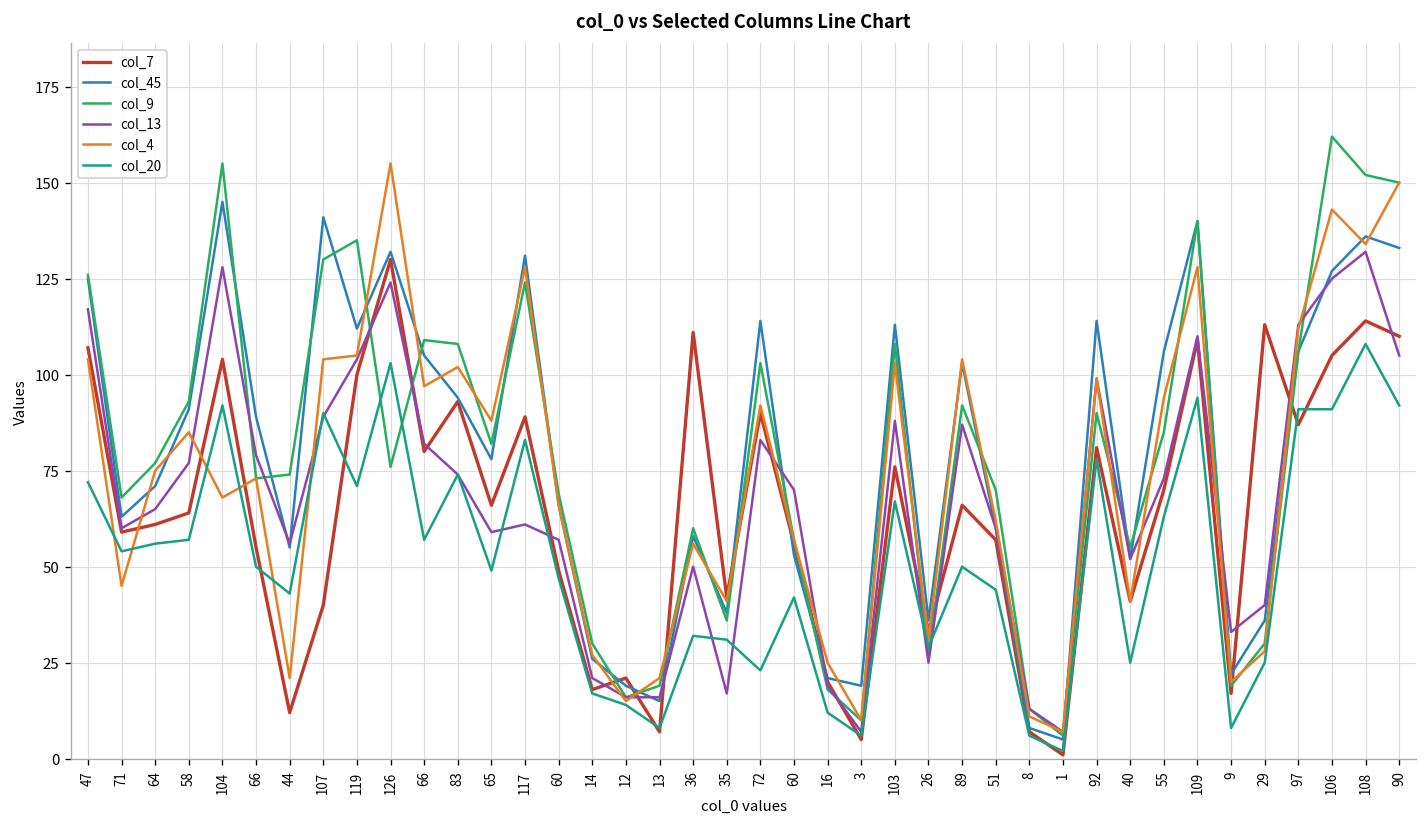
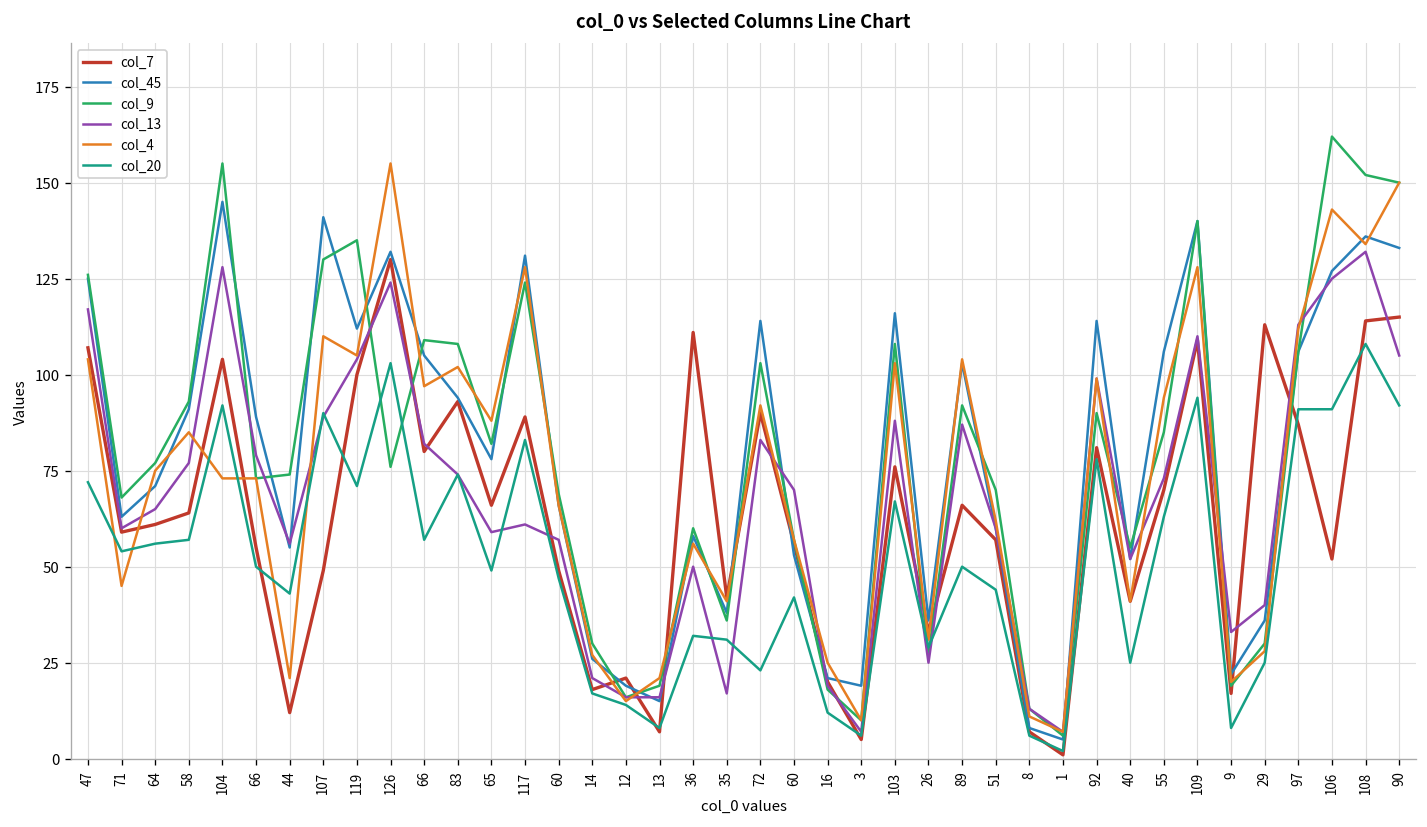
col_4, 104: 68 -> 73
col_7, 107: 40 -> 49
col_4, 107: 104 -> 110
col_45, 103: 113 -> 116
col_7, 106: 105 -> 52
col_7, 90: 110 -> 115
